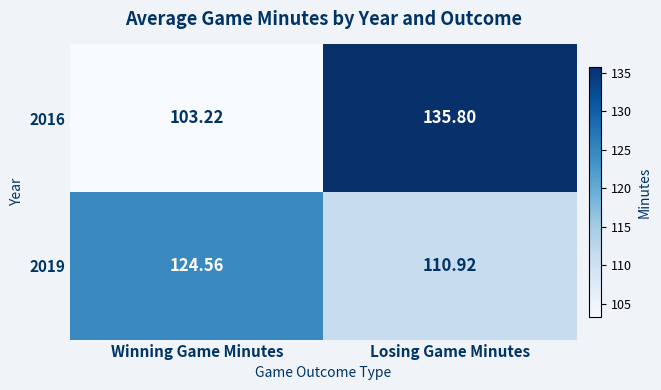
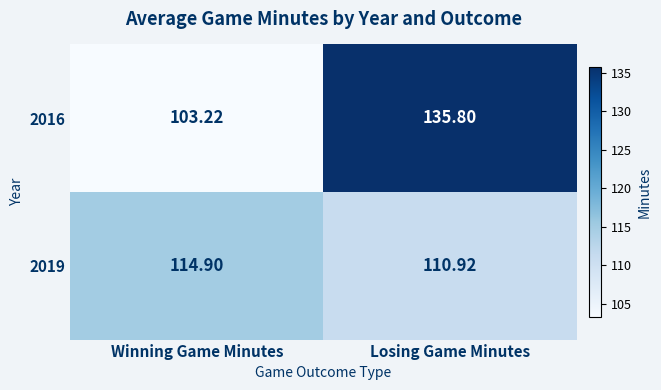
2019, Winning Game Minutes: 124.56 -> 114.90
